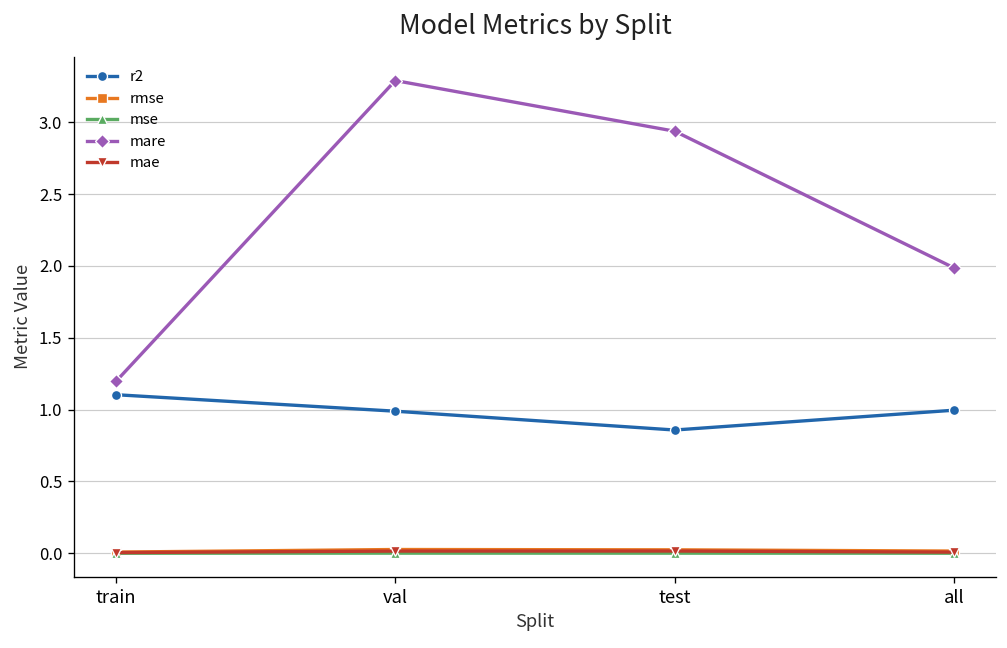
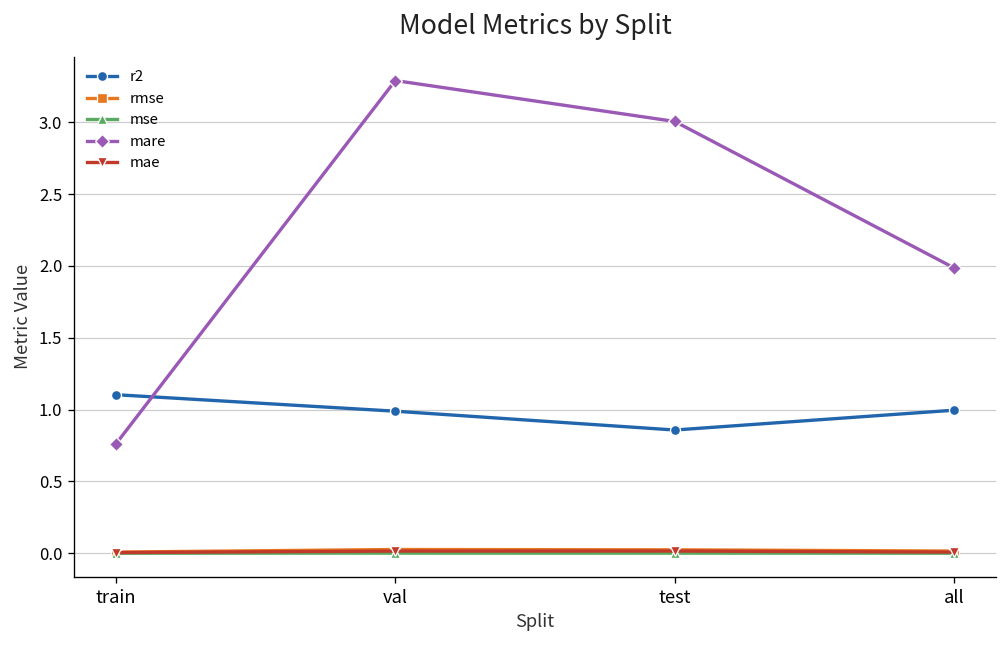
mare, train: 1.20 -> 0.76
mare, test: 2.94 -> 3.01
